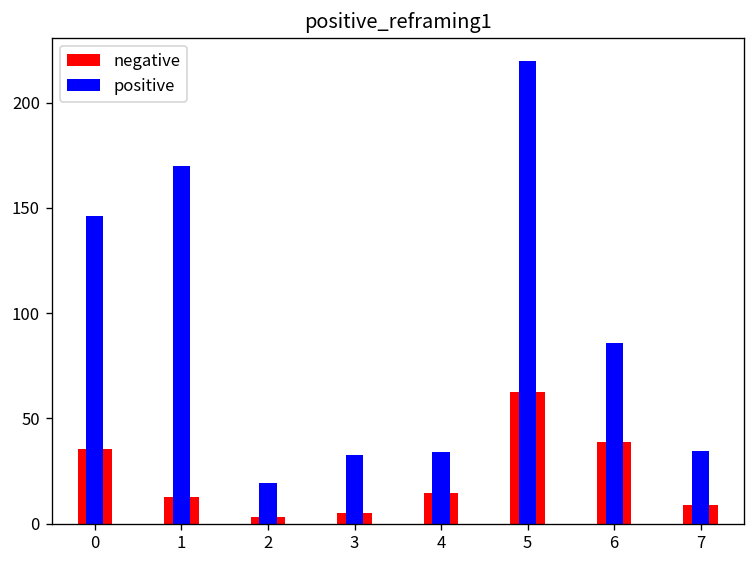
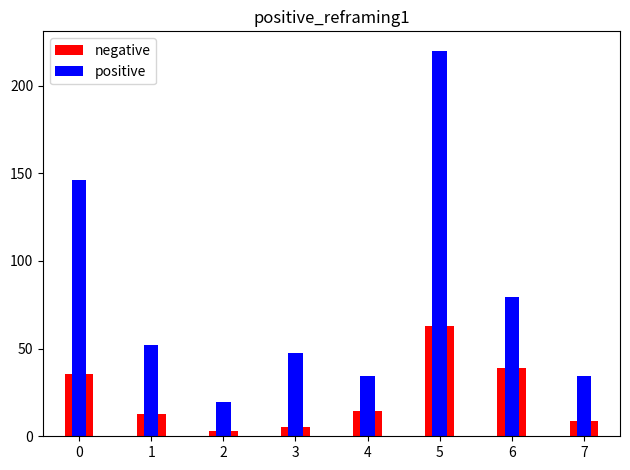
positive, 1: 170 -> 52
positive, 3: 32 -> 48
positive, 6: 86 -> 79
